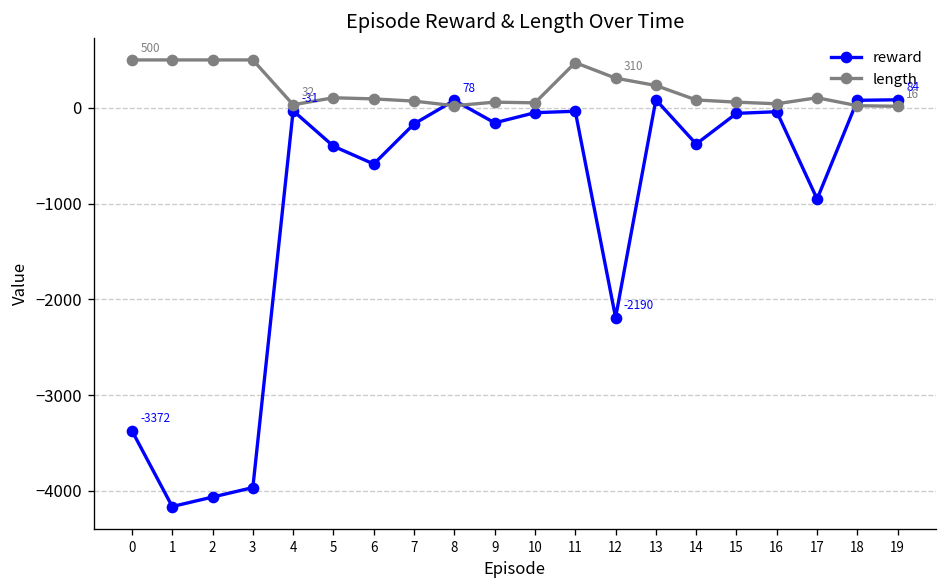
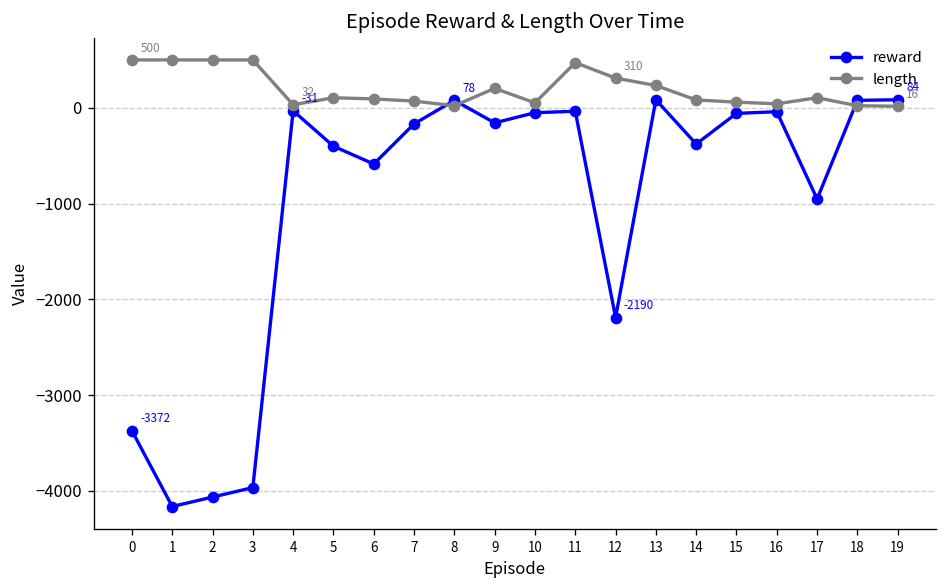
length, 9: 100 -> 200
